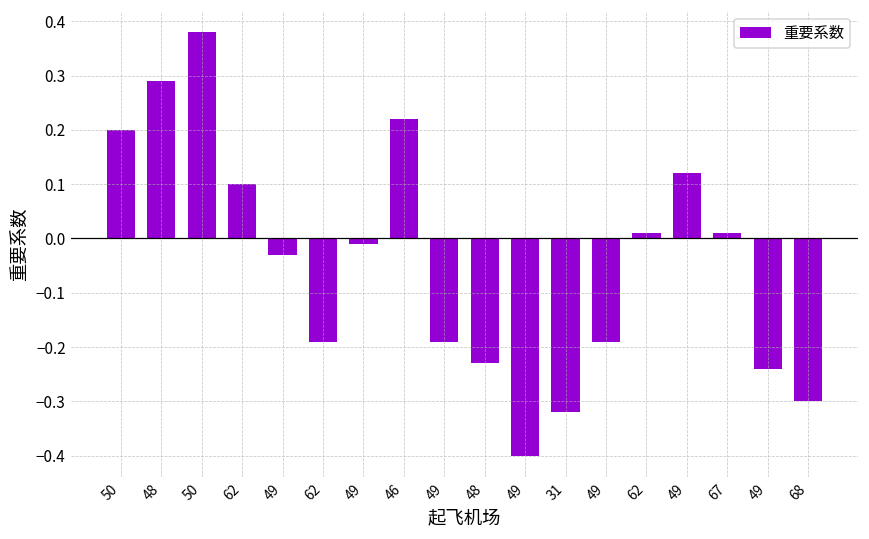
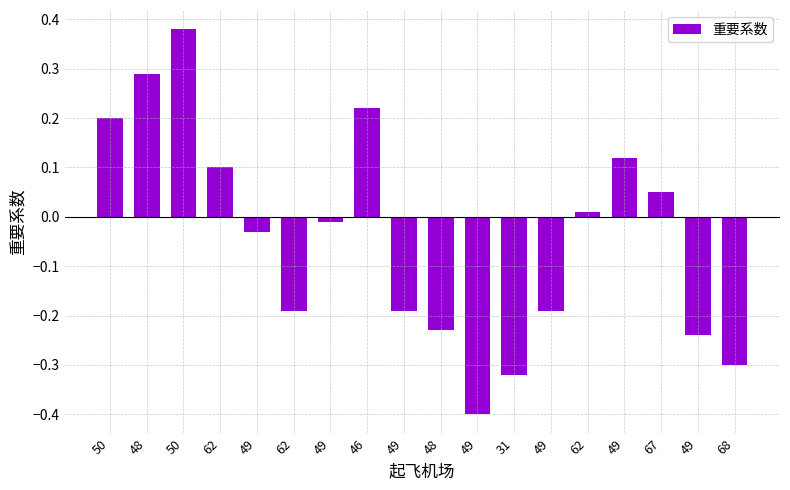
67: 0.01 -> 0.05
